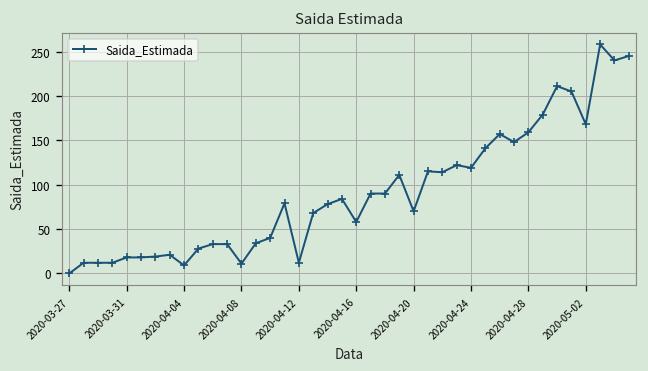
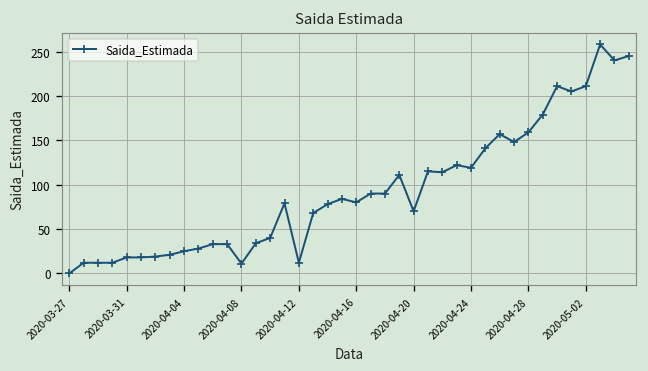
2020-04-04: 10 -> 30
2020-04-16: 60 -> 80
2020-05-02: 170 -> 210
